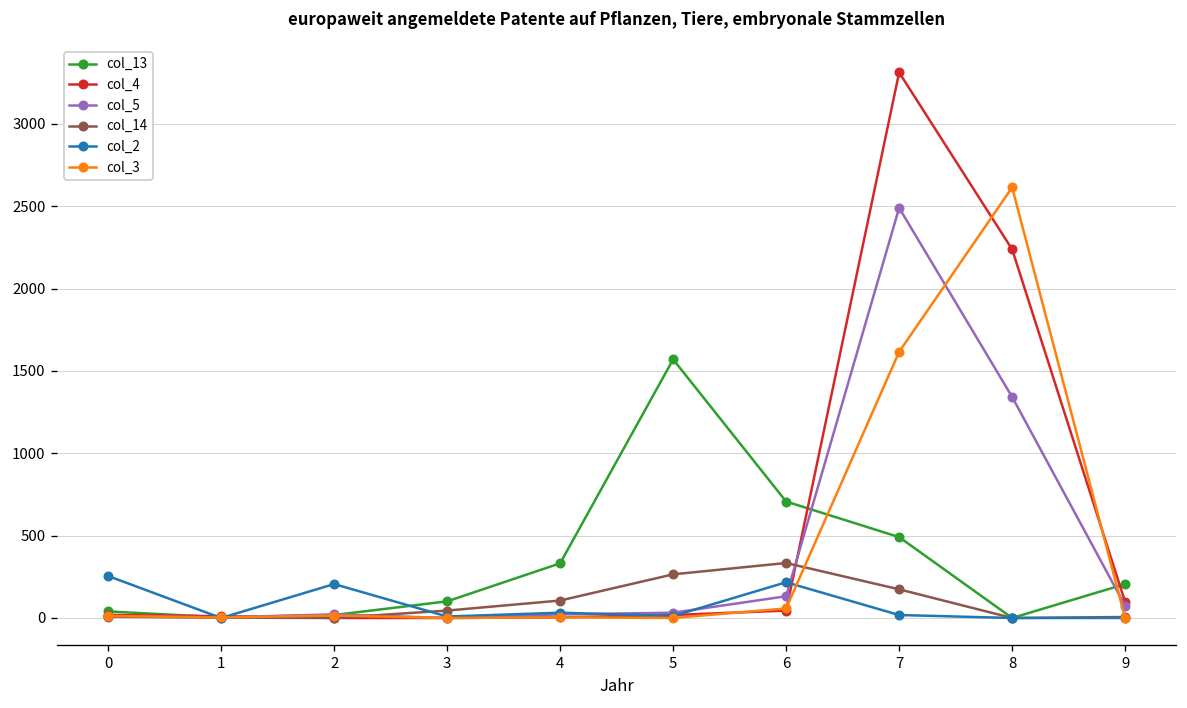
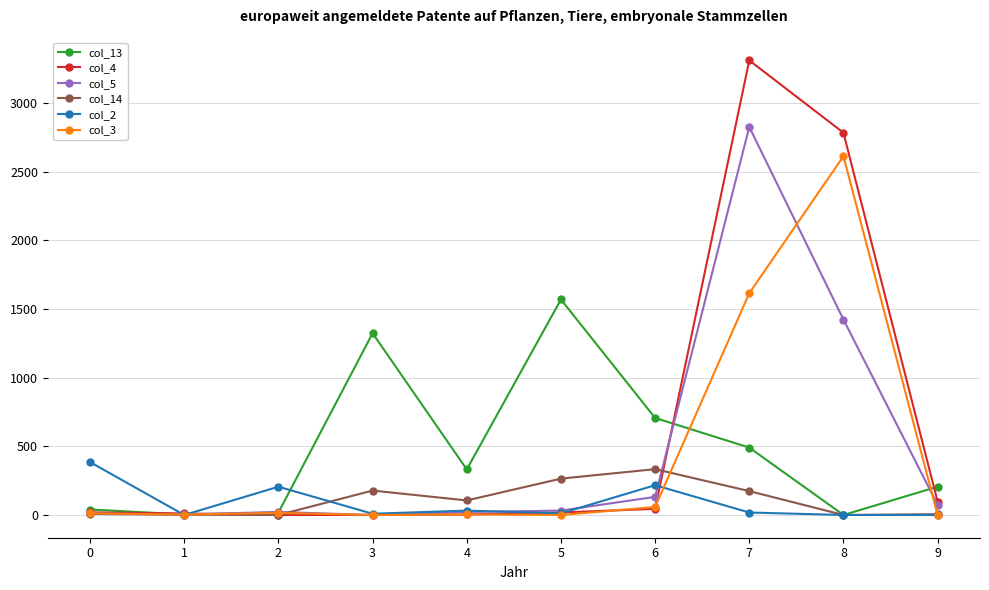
col_2, 0: 260 -> 390
col_13, 3: 100 -> 1320
col_14, 3: 50 -> 180
col_5, 7: 2490 -> 2830
col_4, 8: 2240 -> 2790
col_5, 8: 1340 -> 1420
